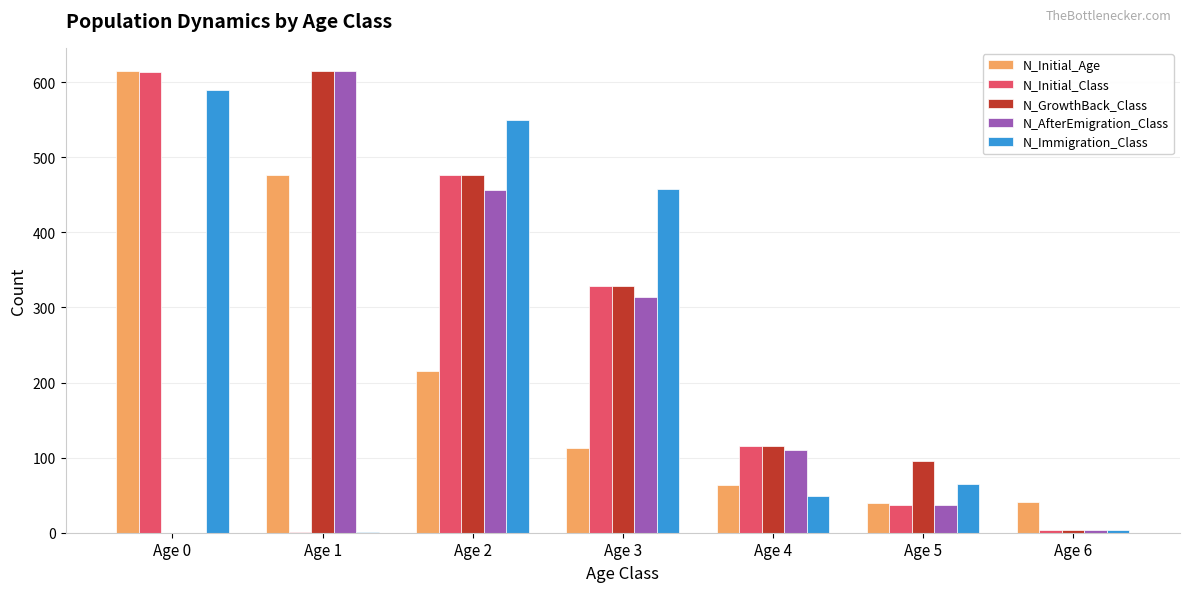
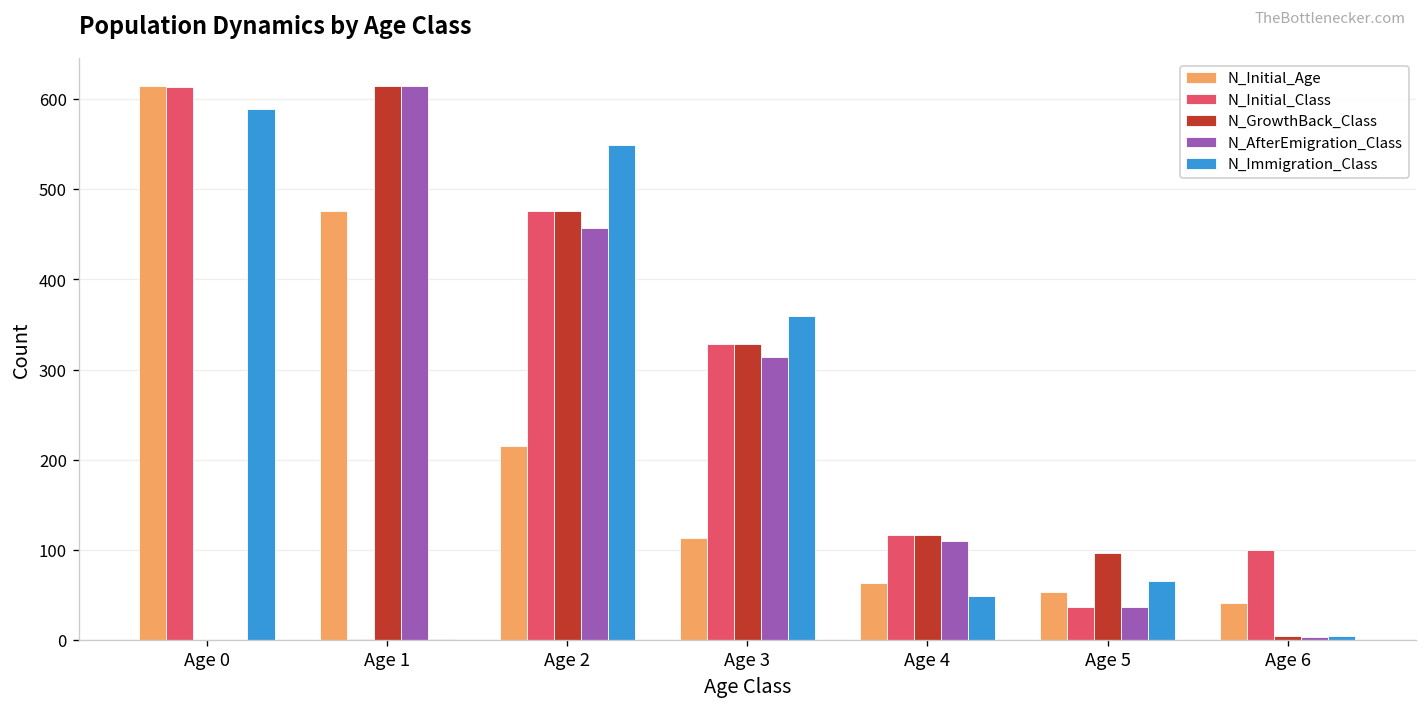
N_Immigration_Class, Age 3: 460 -> 360
N_Initial_Age, Age 5: 40 -> 50
N_Initial_Class, Age 6: 0 -> 100
